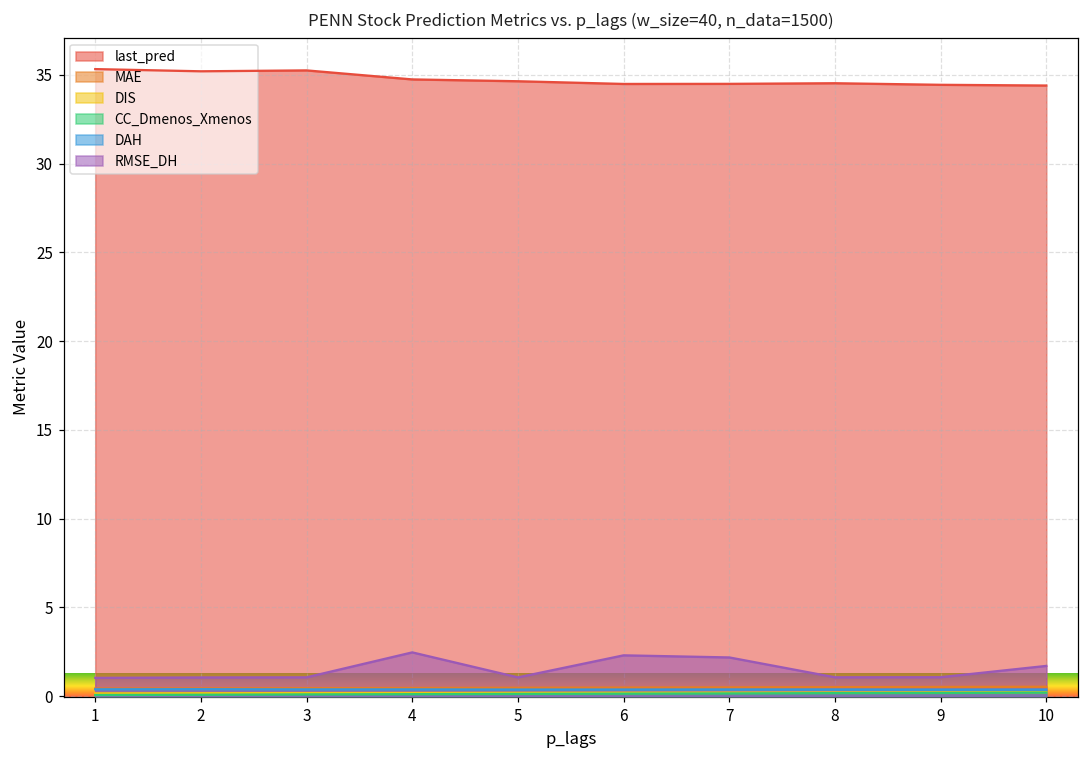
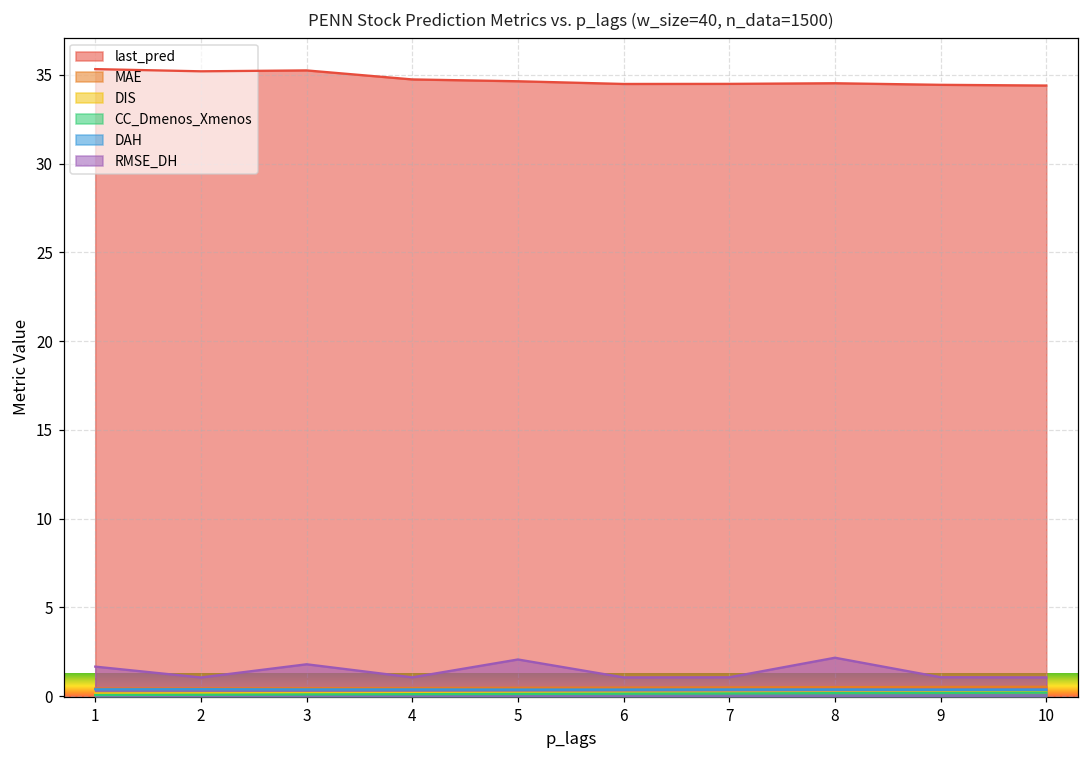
RMSE_DH, 1: 1.0 -> 1.7
RMSE_DH, 3: 1.1 -> 1.8
RMSE_DH, 4: 2.5 -> 1.1
RMSE_DH, 5: 1.1 -> 2.1
RMSE_DH, 6: 2.3 -> 1.1
RMSE_DH, 7: 2.2 -> 1.1
RMSE_DH, 8: 1.1 -> 2.2
RMSE_DH, 10: 1.7 -> 1.1
